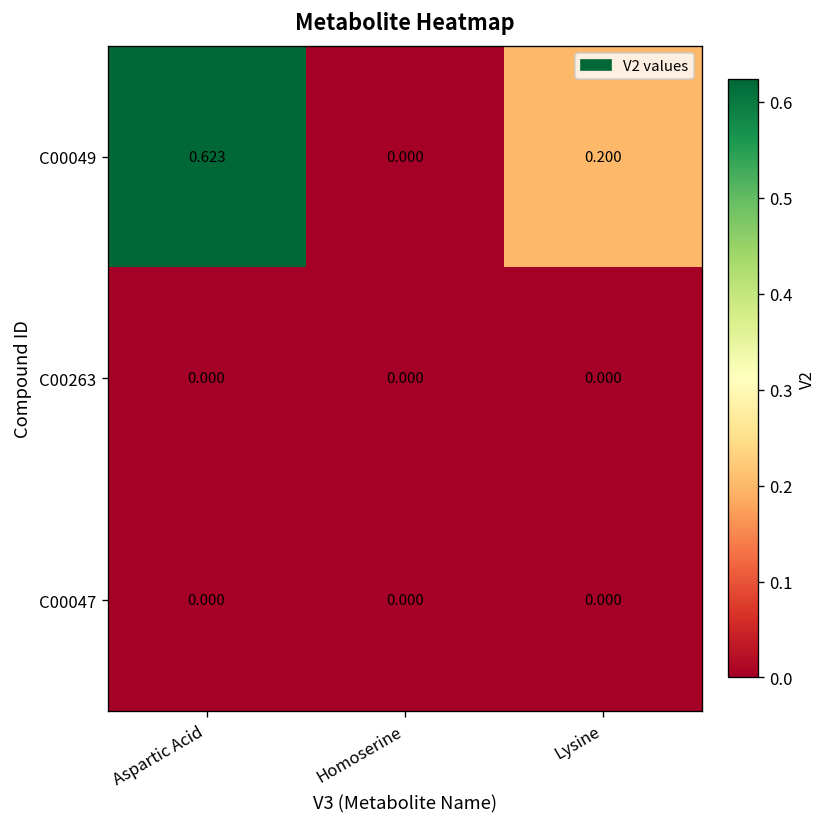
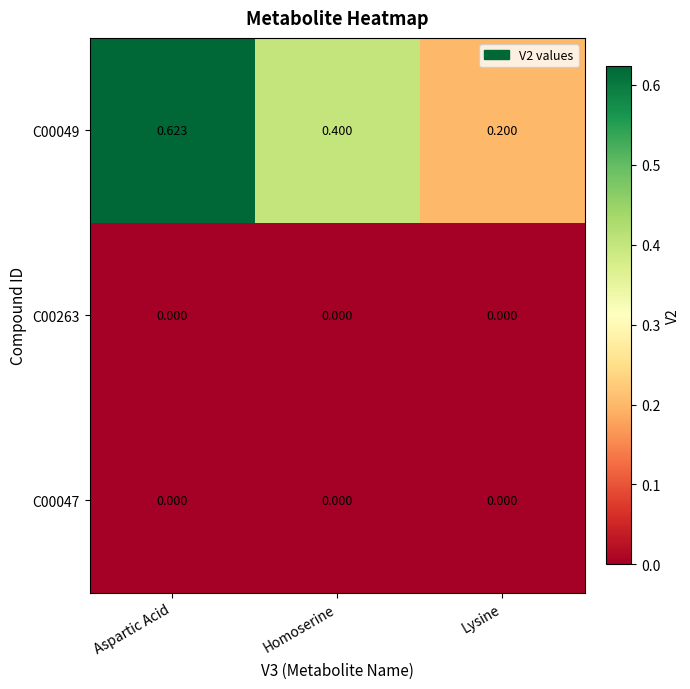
C00049, Homoserine: 0.000 -> 0.400
